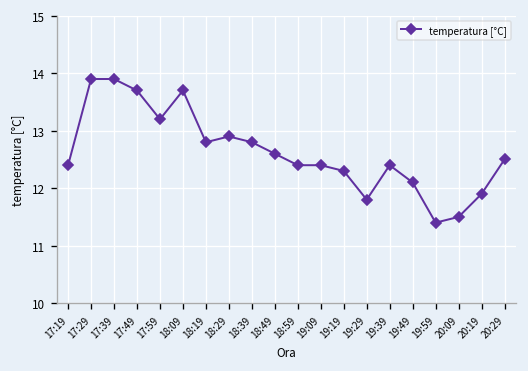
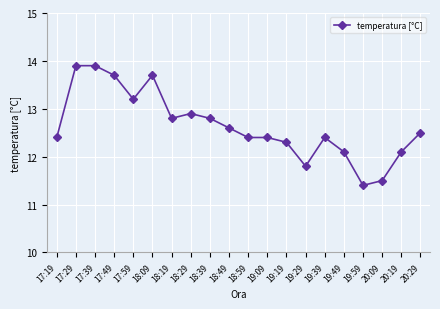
20:19: 11.9 -> 12.1
